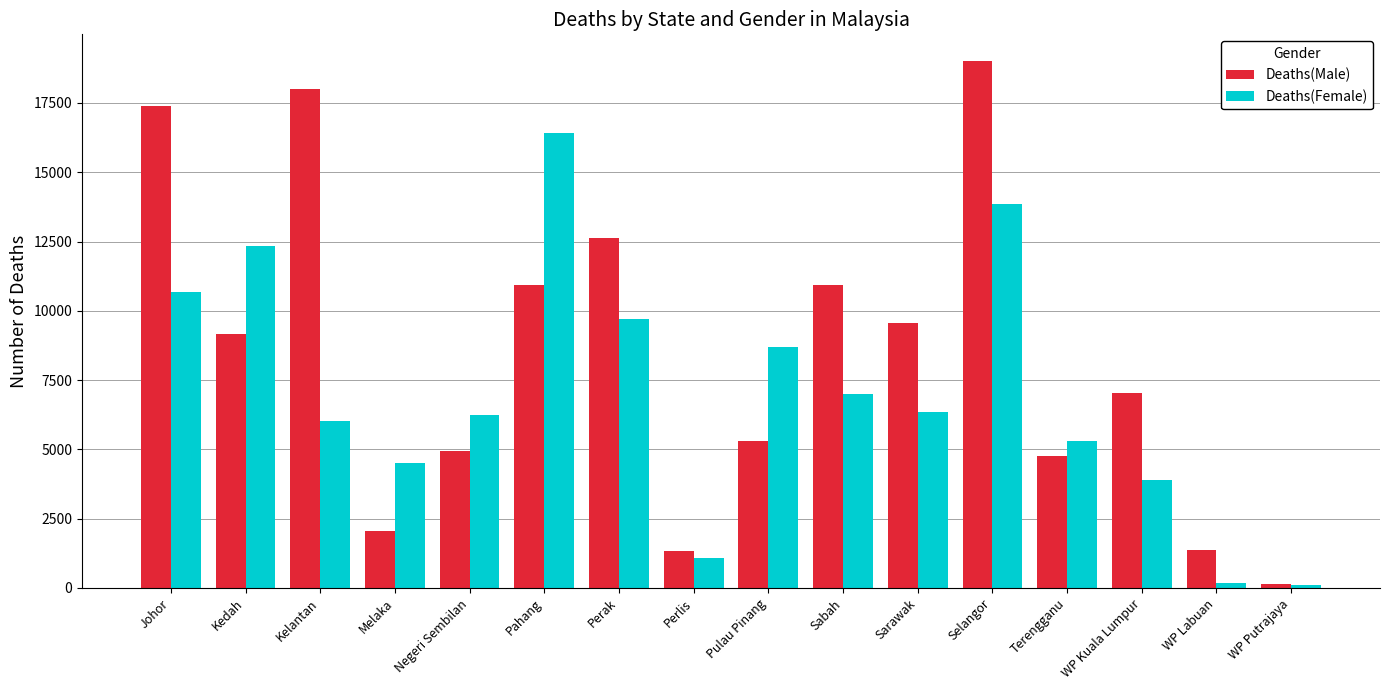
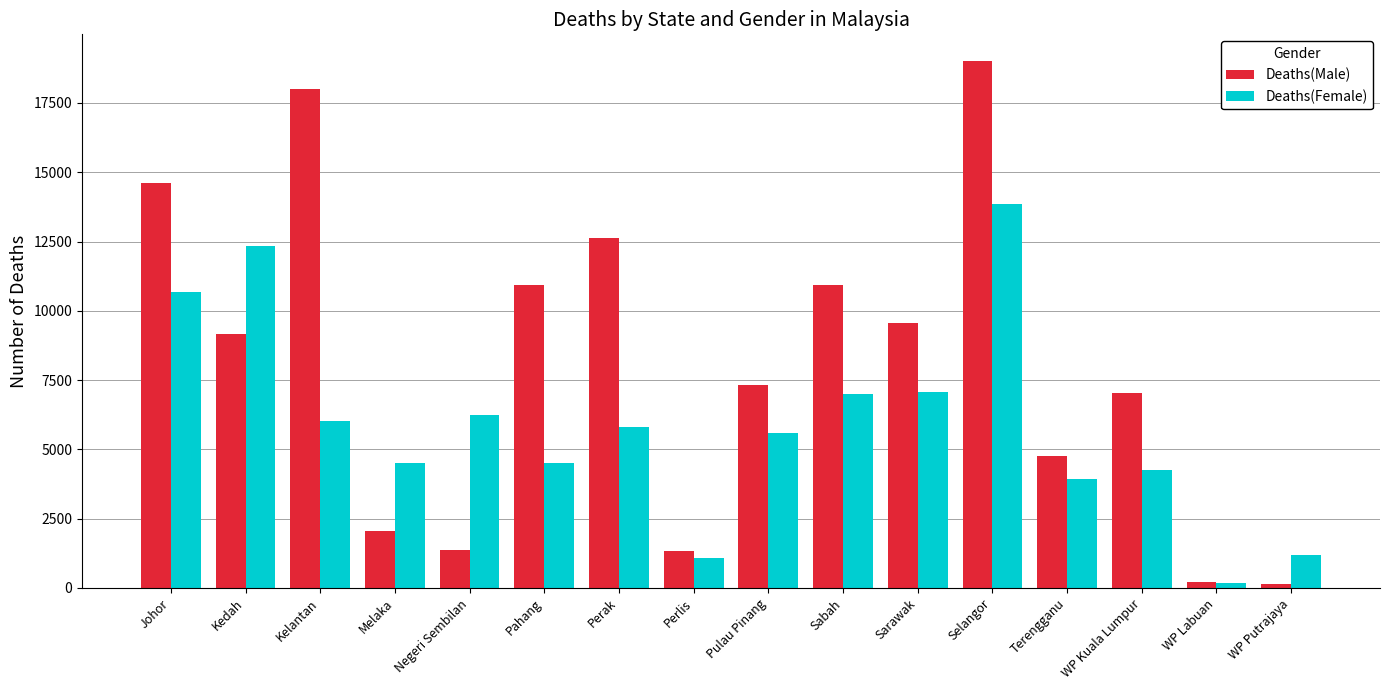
Deaths(Male), Johor: 17400 -> 14600
Deaths(Male), Negeri Sembilan: 5000 -> 1400
Deaths(Female), Pahang: 16400 -> 4500
Deaths(Female), Perak: 9700 -> 5800
Deaths(Male), Pulau Pinang: 5300 -> 7300
Deaths(Female), Pulau Pinang: 8700 -> 5600
Deaths(Female), Sarawak: 6300 -> 7100
Deaths(Female), Terengganu: 5300 -> 3900
Deaths(Female), WP Kuala Lumpur: 3900 -> 4300
Deaths(Male), WP Labuan: 1400 -> 200
Deaths(Female), WP Putrajaya: 100 -> 1200
